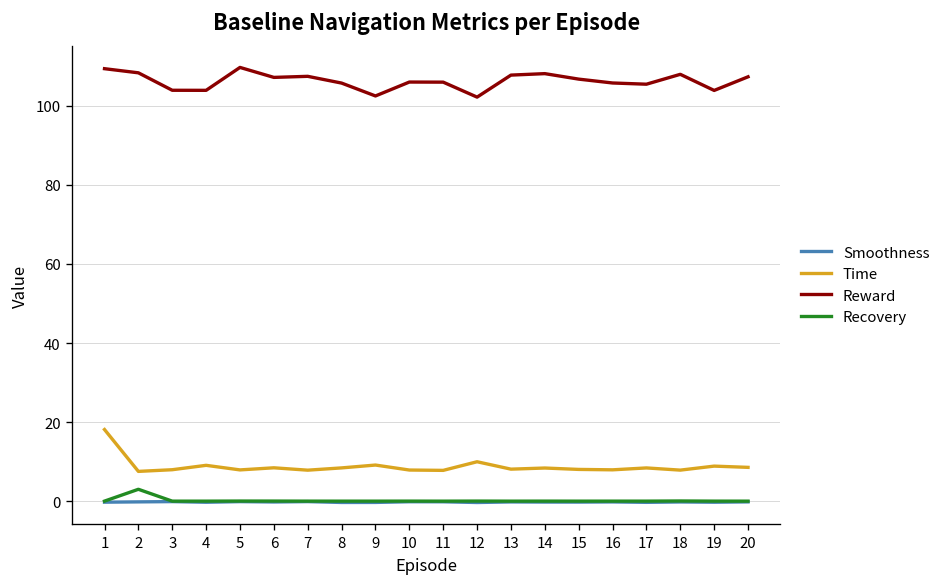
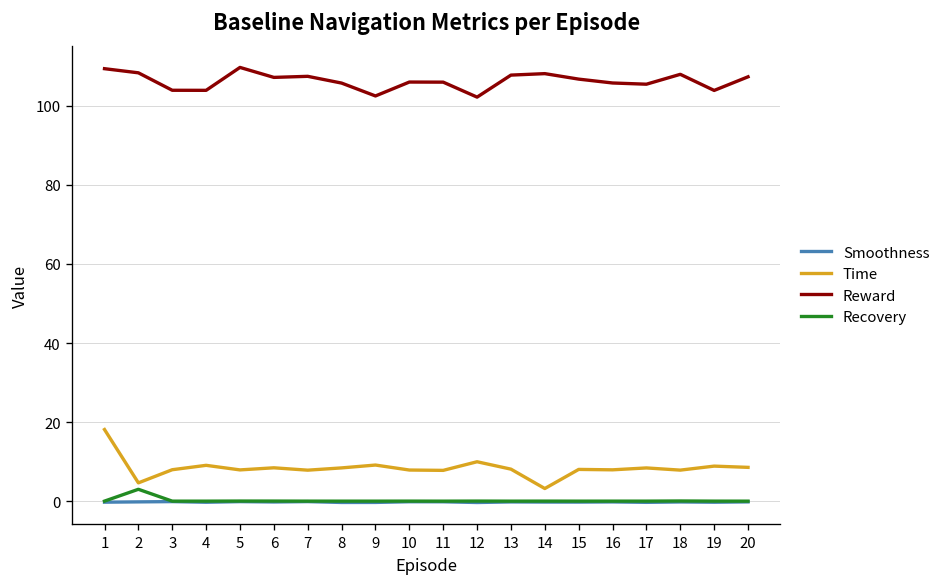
Time, 2: 8 -> 5
Time, 14: 8 -> 3
